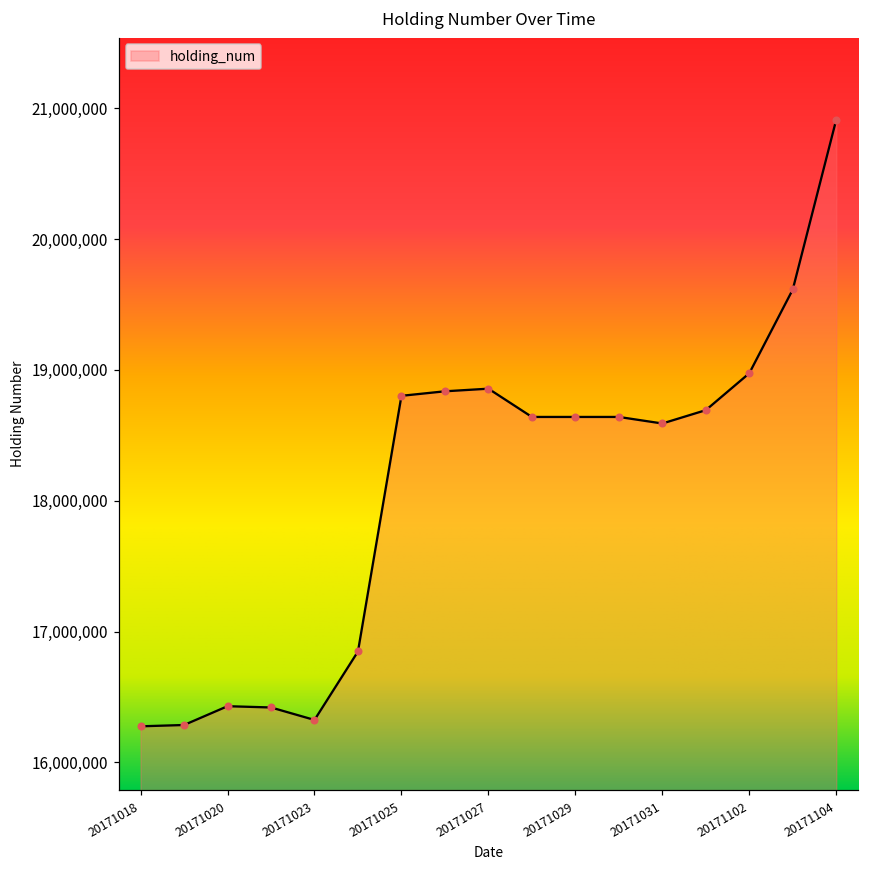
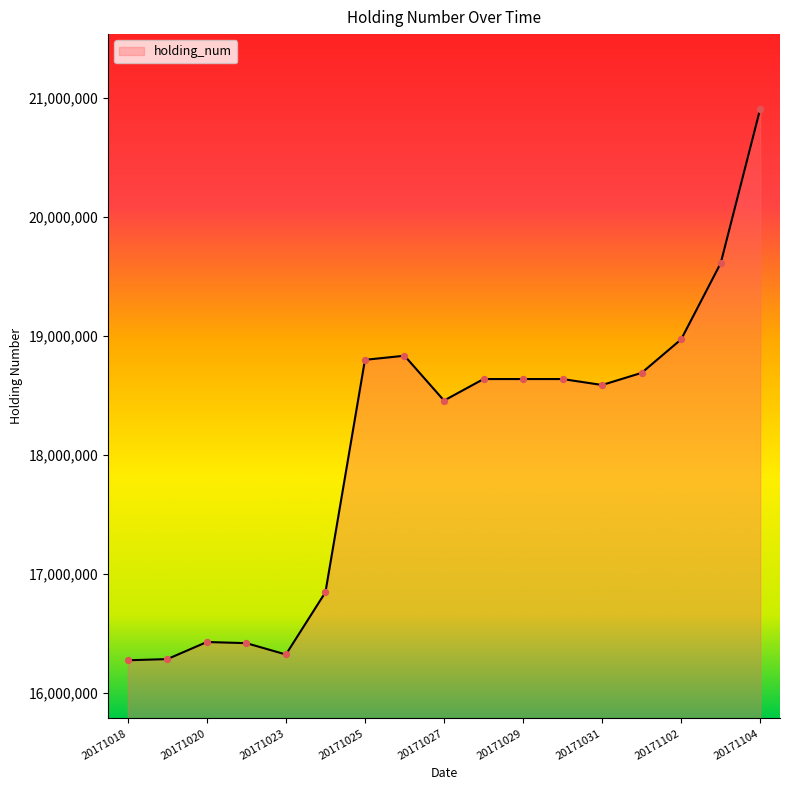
20171027: 18,860,000 -> 18,460,000
